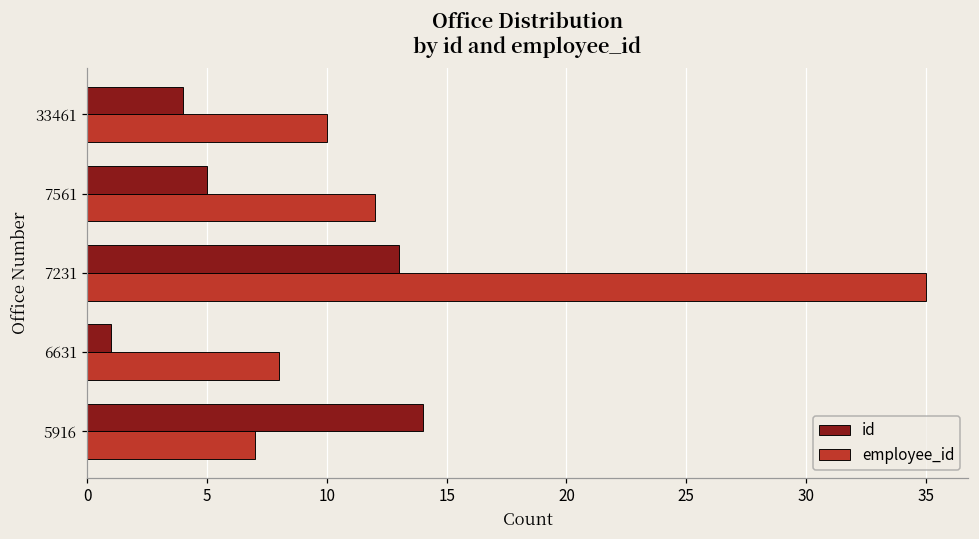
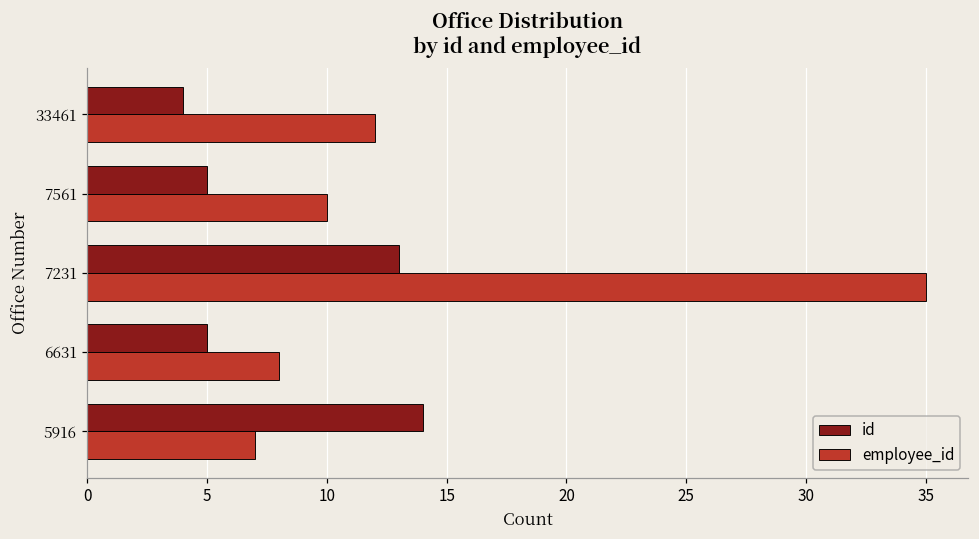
employee_id, 33461: 10 -> 12
employee_id, 7561: 12 -> 10
id, 6631: 1 -> 5
